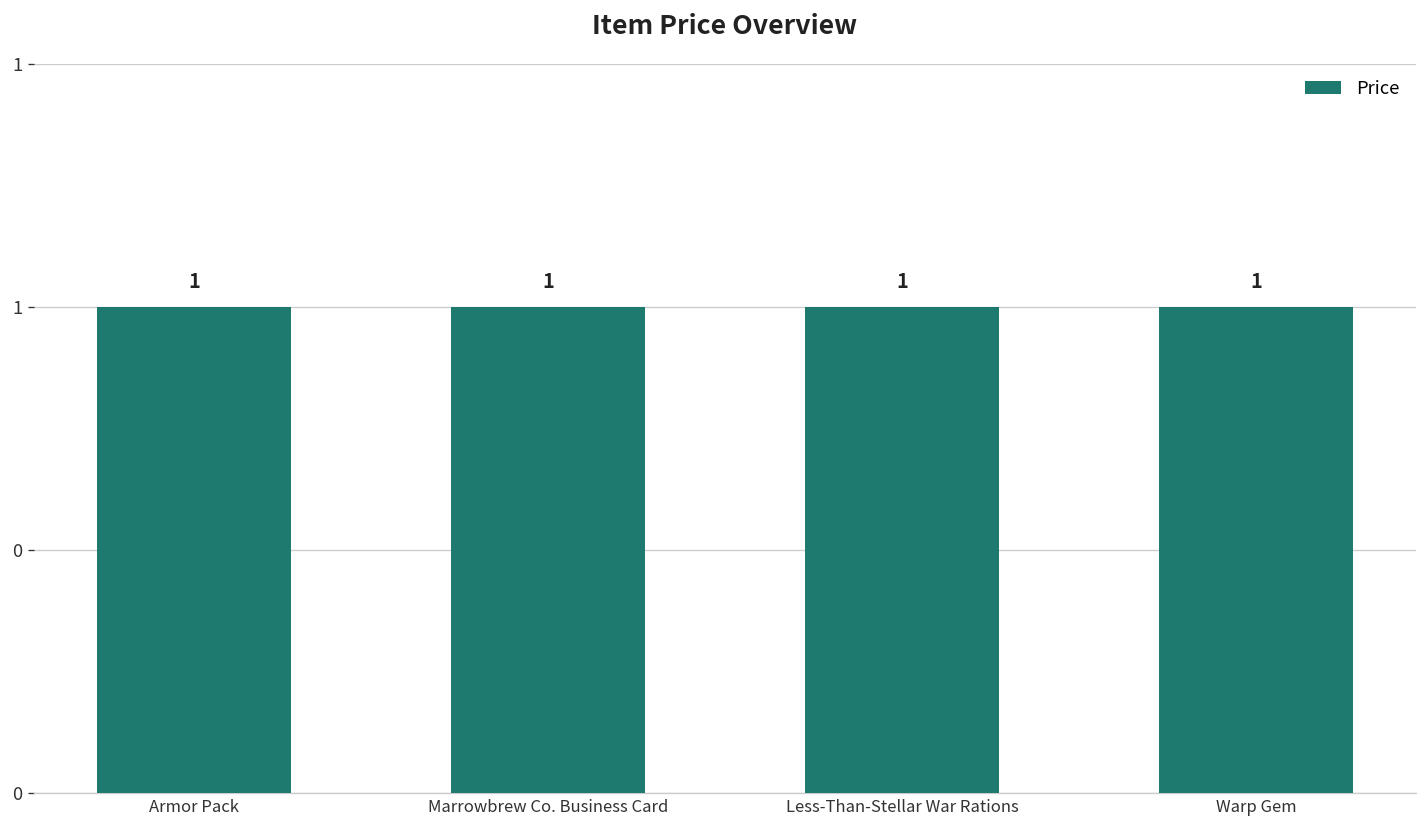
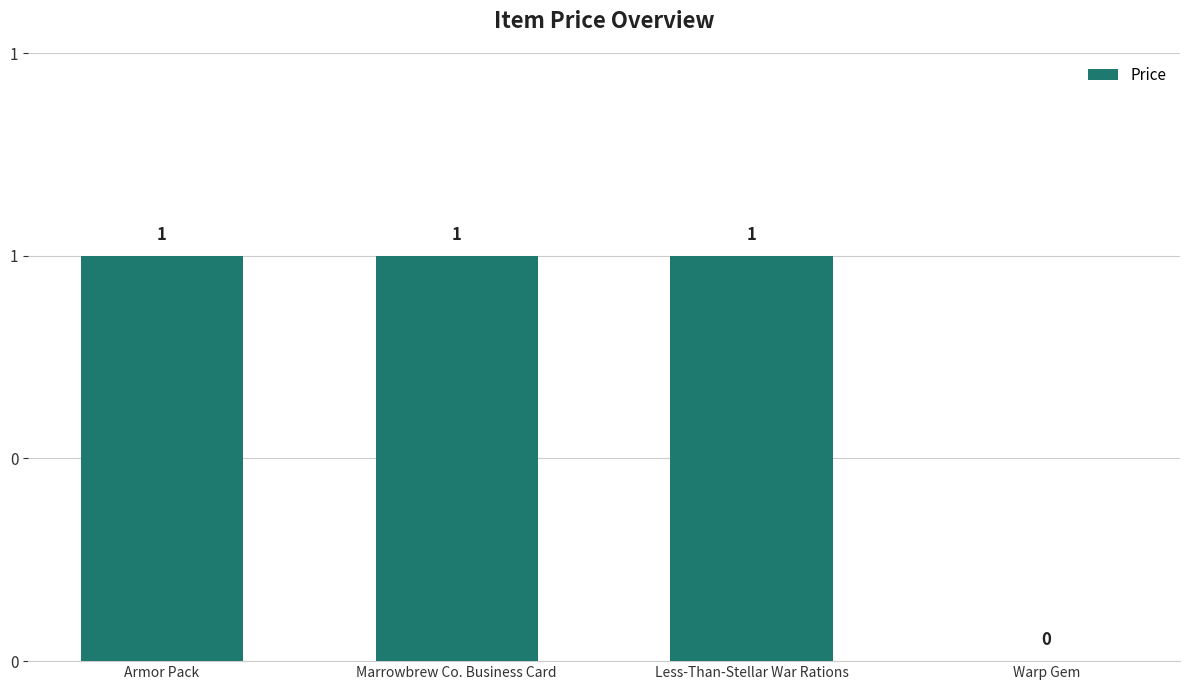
Warp Gem: 1 -> 0
